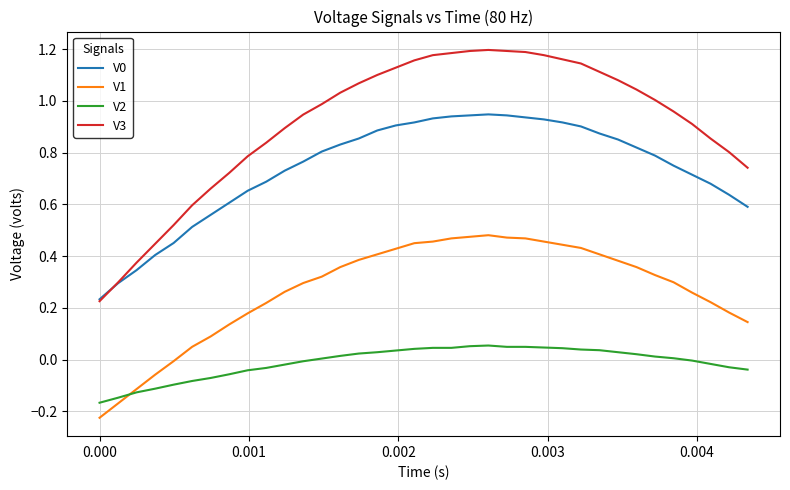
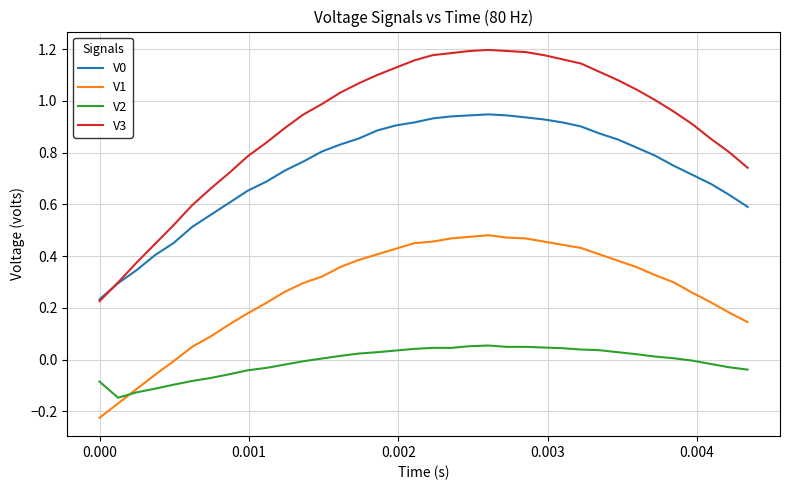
V2, 0.000: -0.17 -> -0.09
